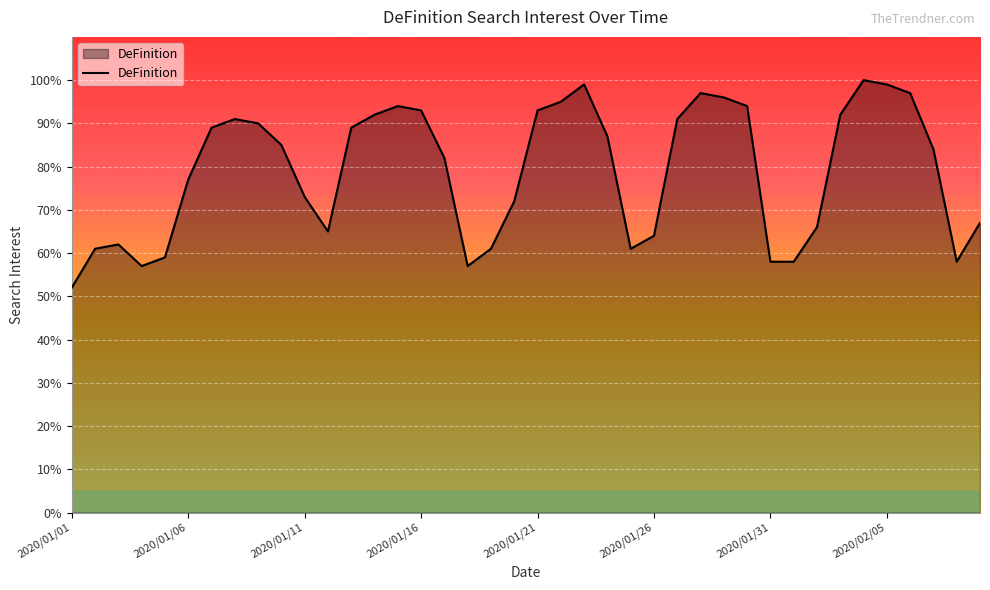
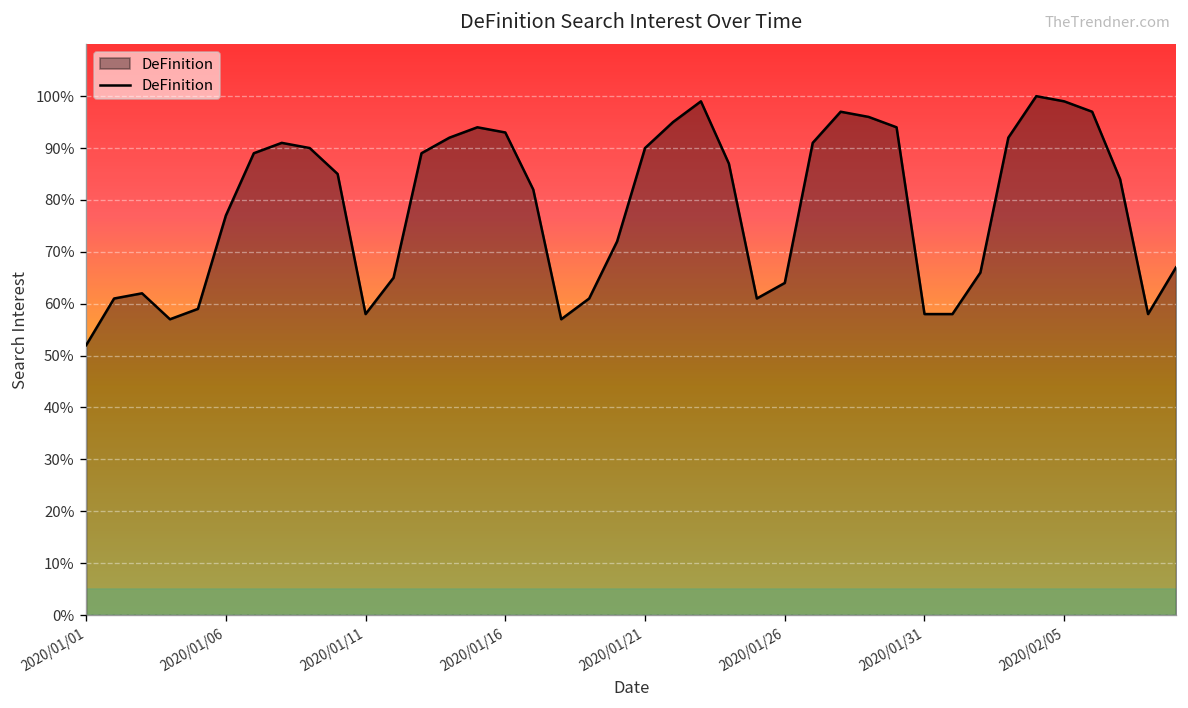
2020/01/11: 73% -> 58%
2020/01/21: 93% -> 90%
